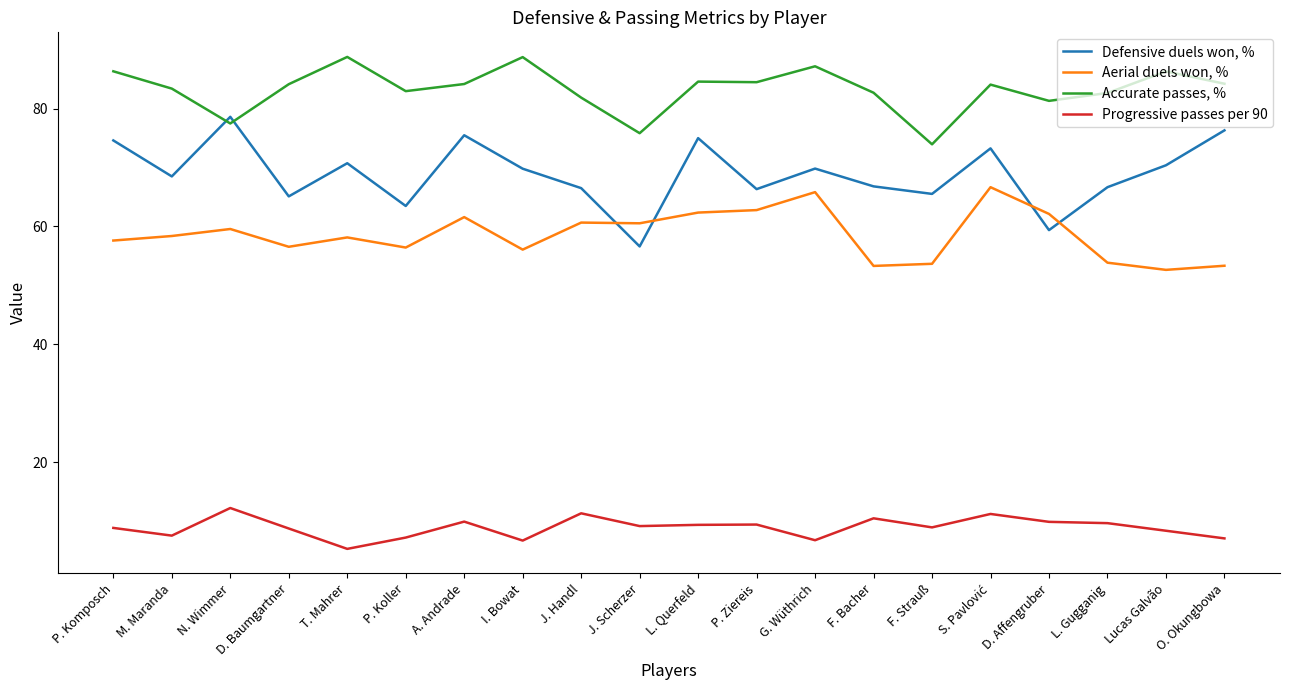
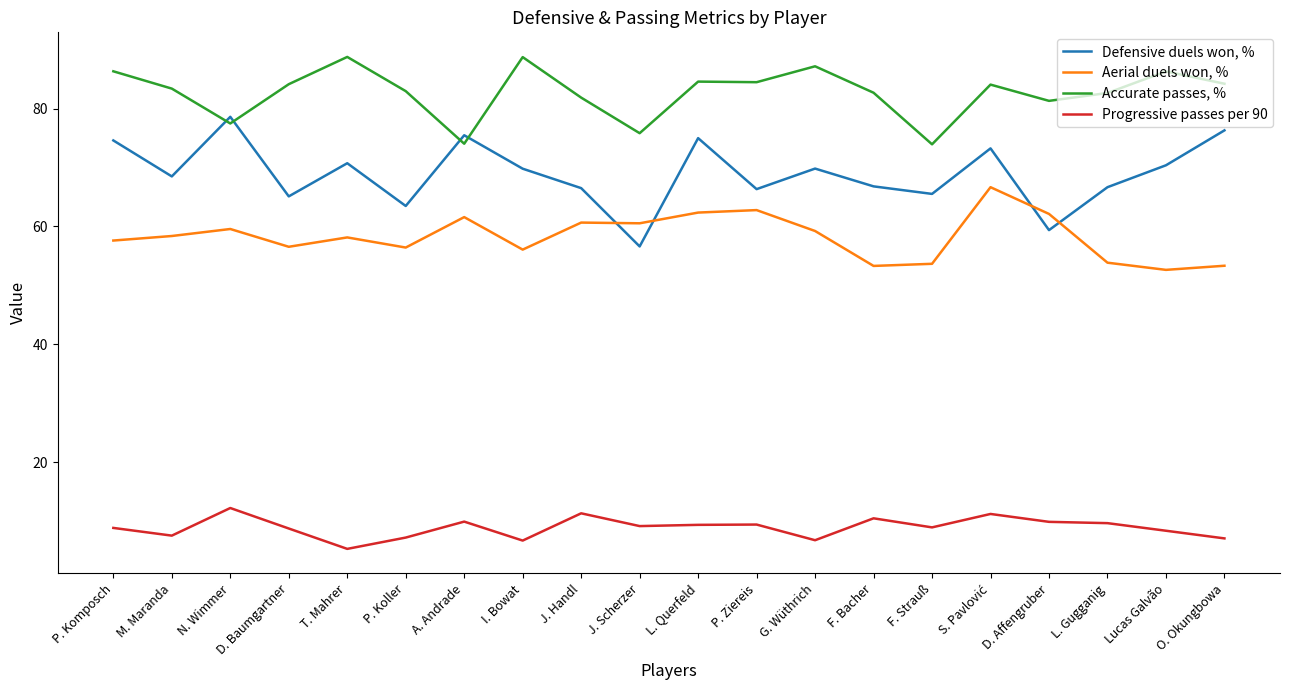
Accurate passes, %, A. Andrade: 84 -> 74
Aerial duels won, %, G. Wüthrich: 66 -> 59
